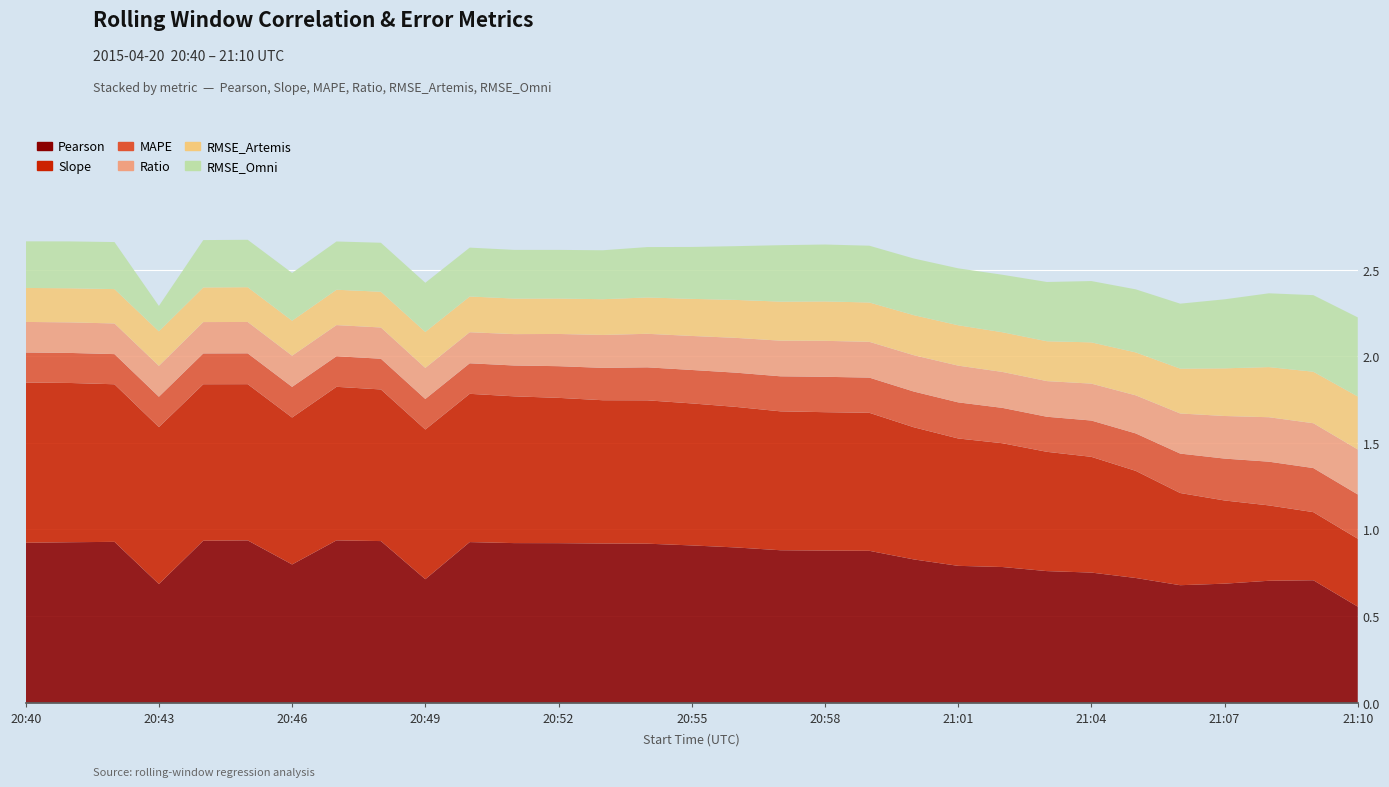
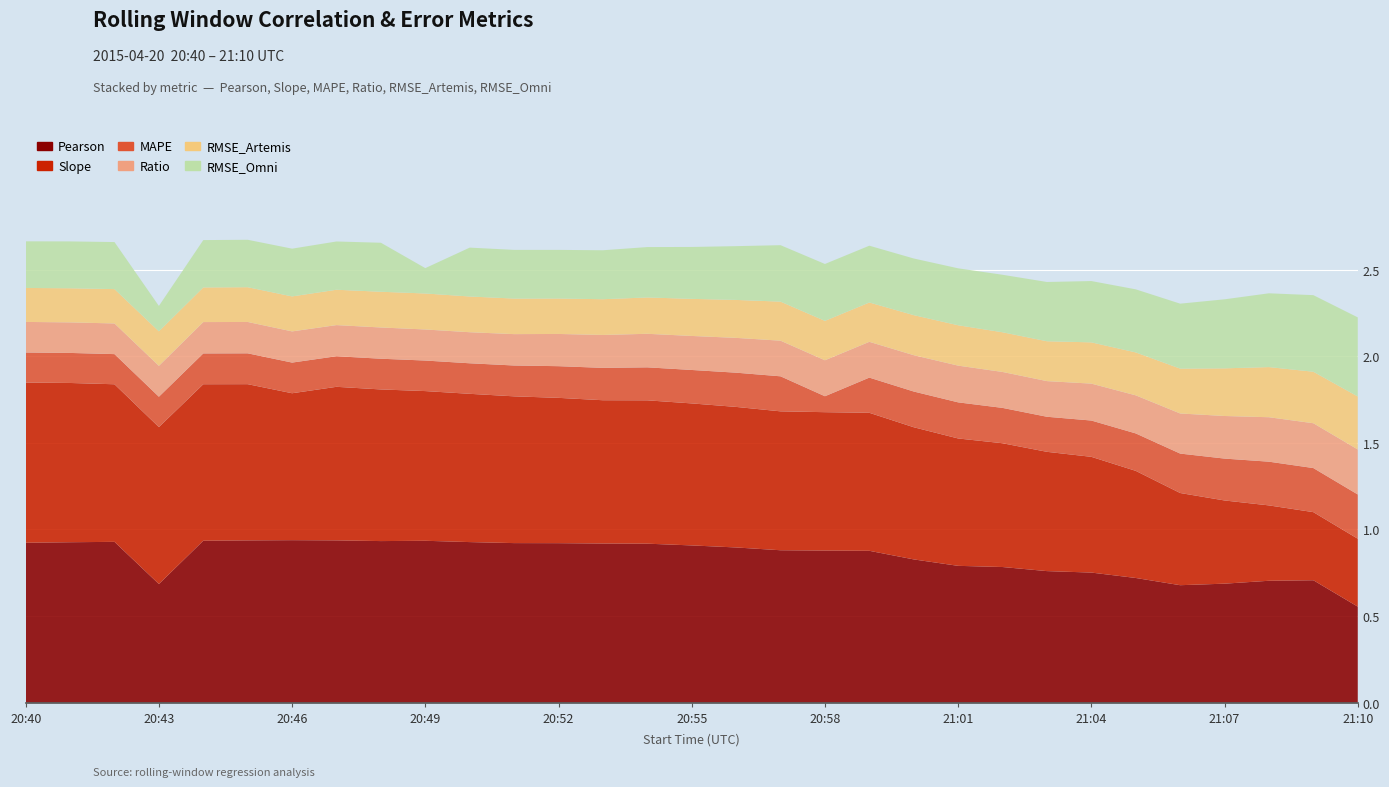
Pearson, 20:46: 0.80 -> 0.94
Pearson, 20:49: 0.71 -> 0.93
RMSE_Omni, 20:49: 0.28 -> 0.15
MAPE, 20:58: 0.20 -> 0.09
